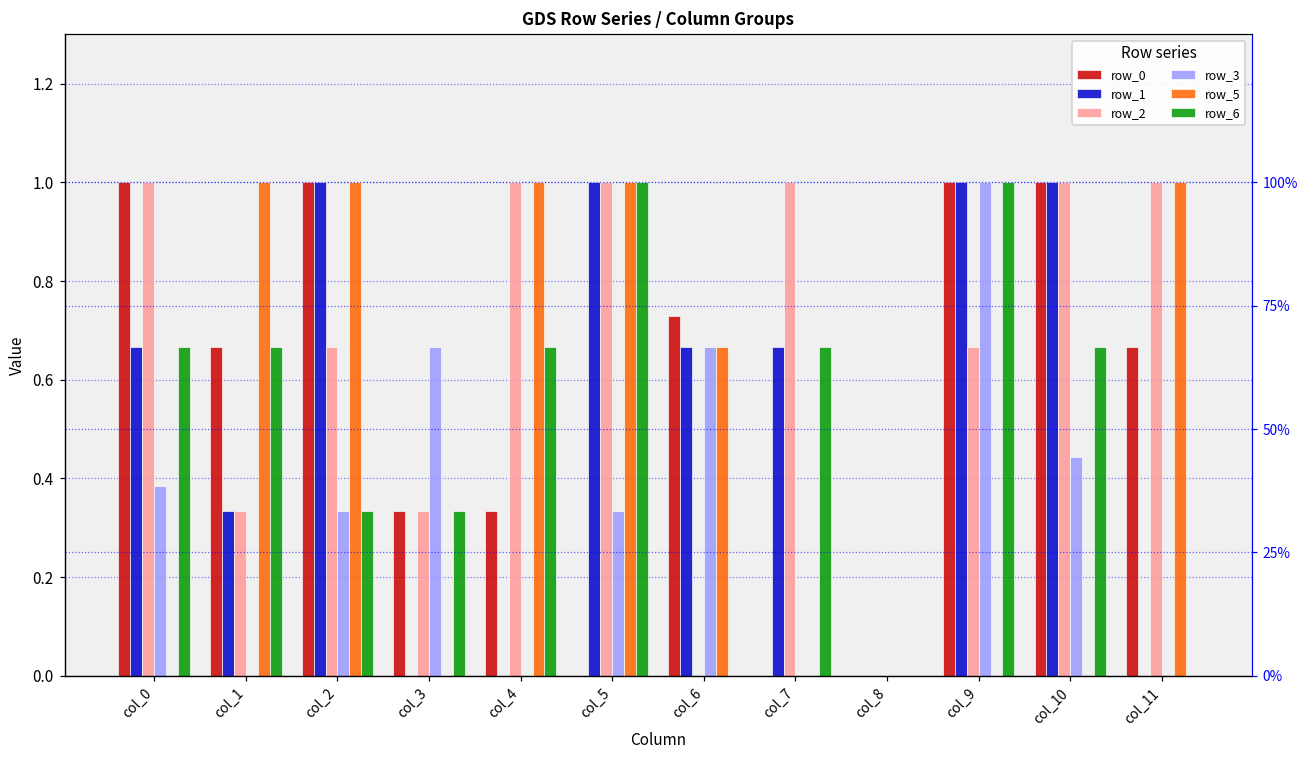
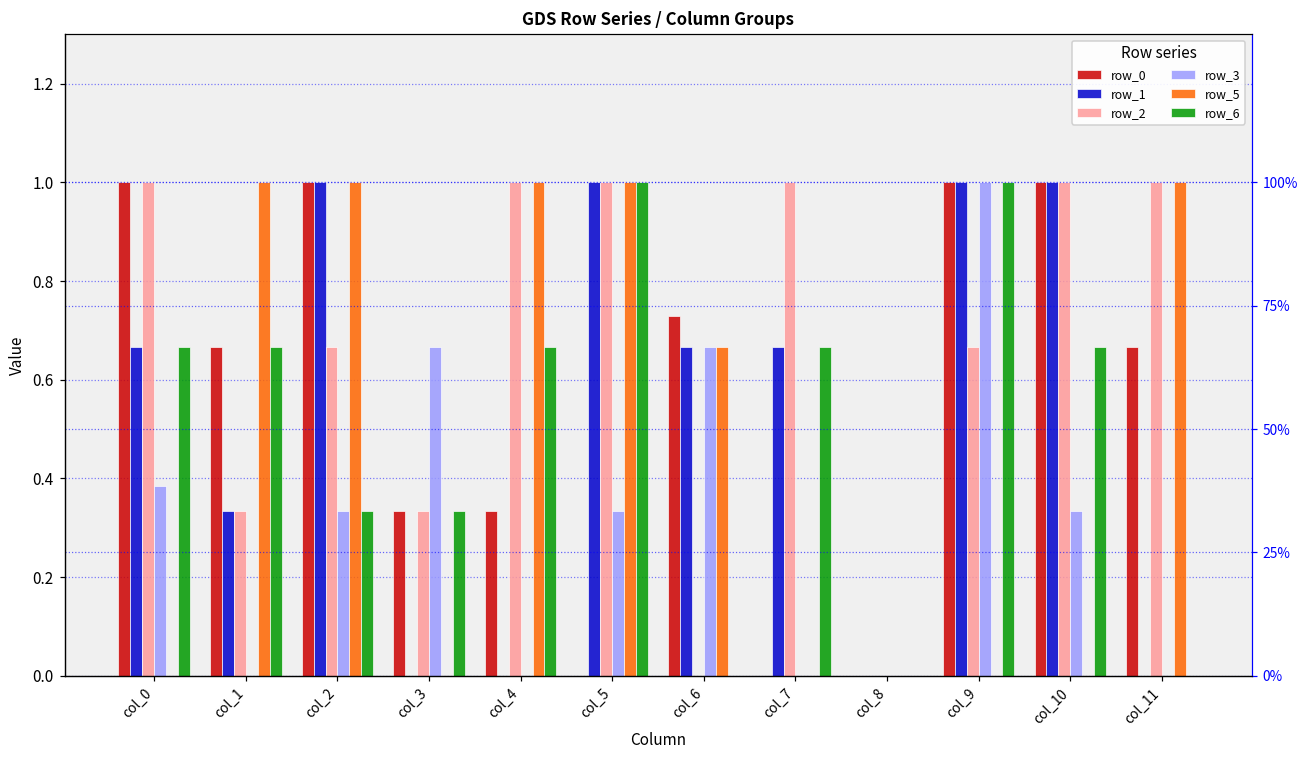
row_3, col_10: 0.44 -> 0.33
